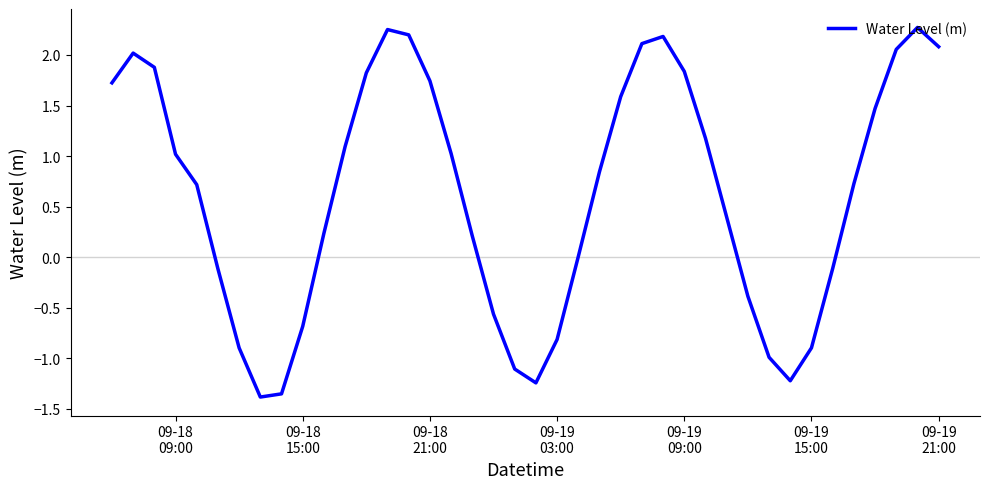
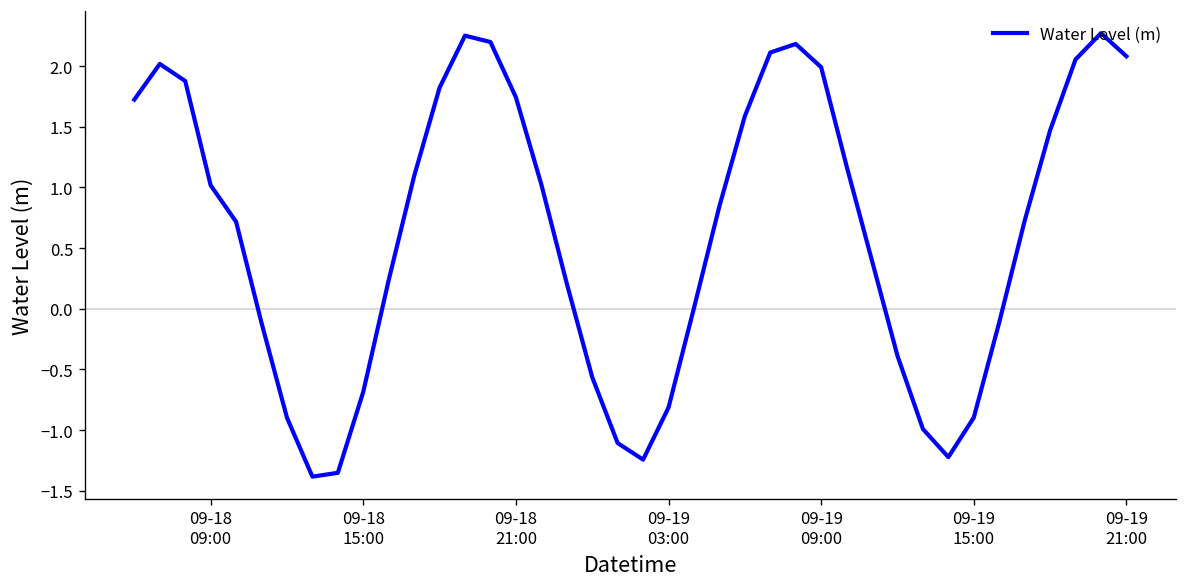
09-19 09:00: 1.84 -> 1.99
